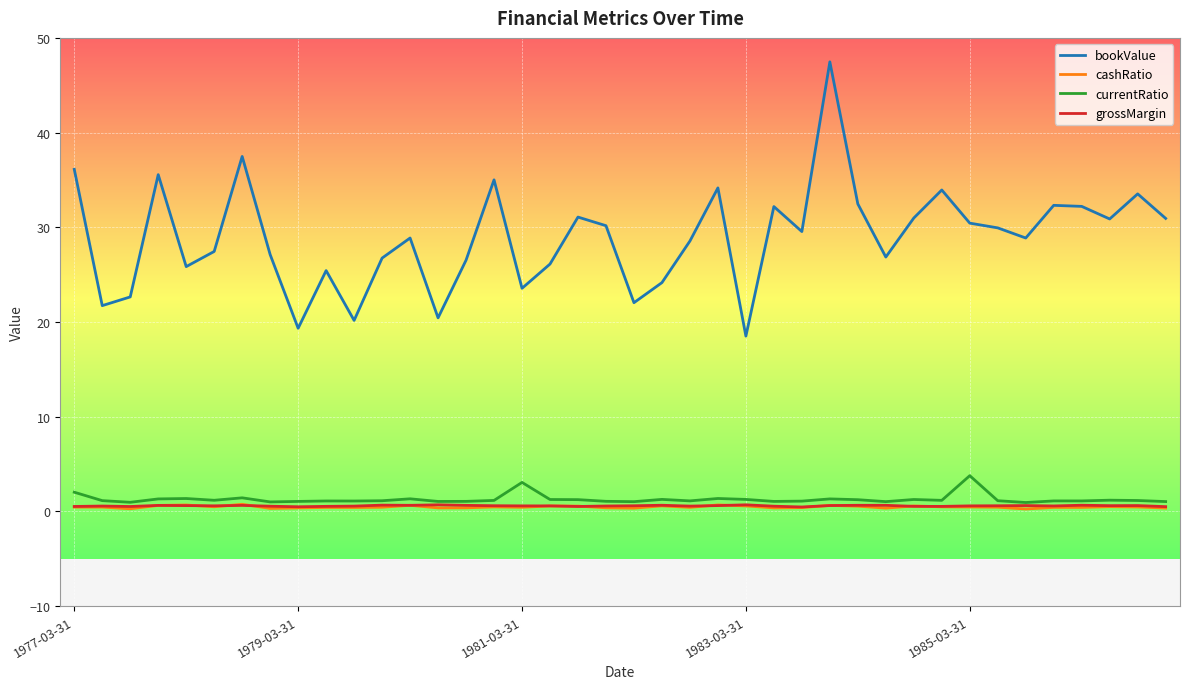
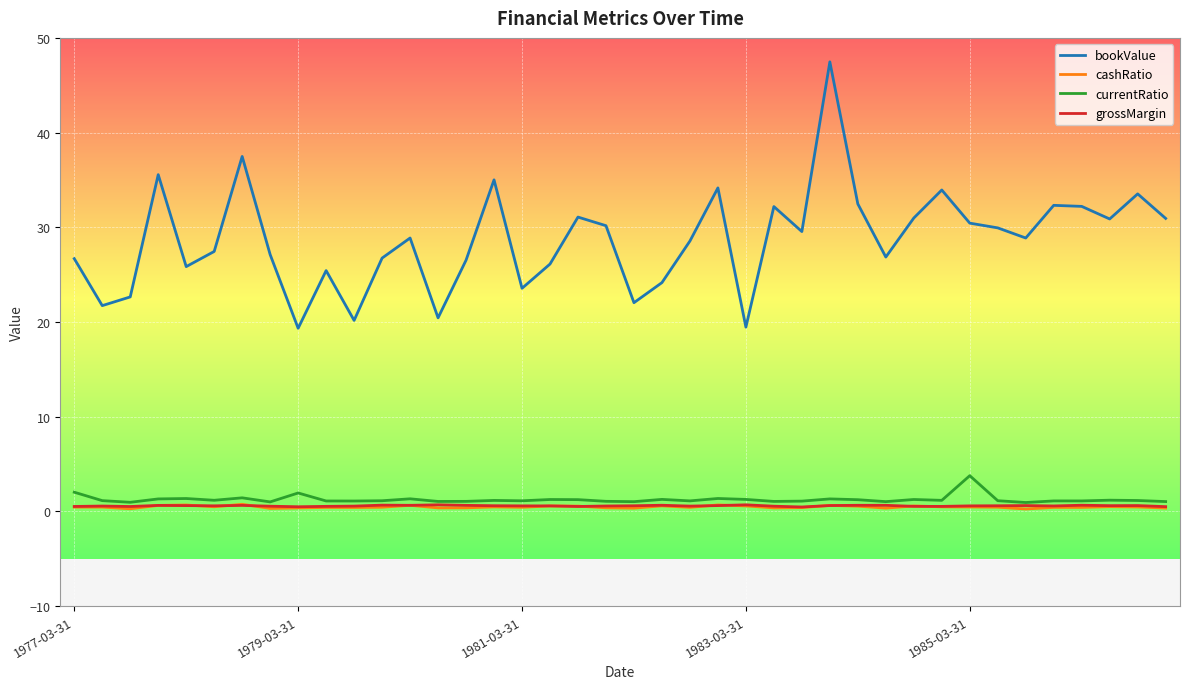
bookValue, 1977-03-31: 36 -> 27
currentRatio, 1979-03-31: 1 -> 2
currentRatio, 1981-03-31: 3 -> 1
bookValue, 1983-03-31: 18.5 -> 19.5
